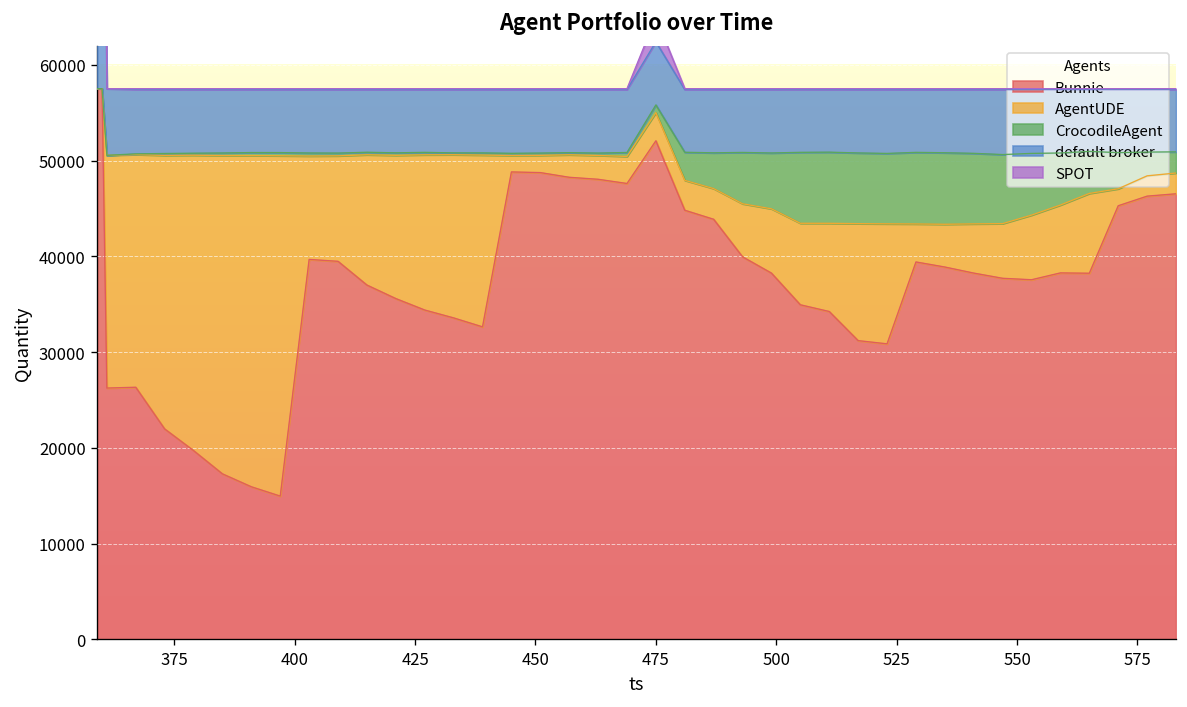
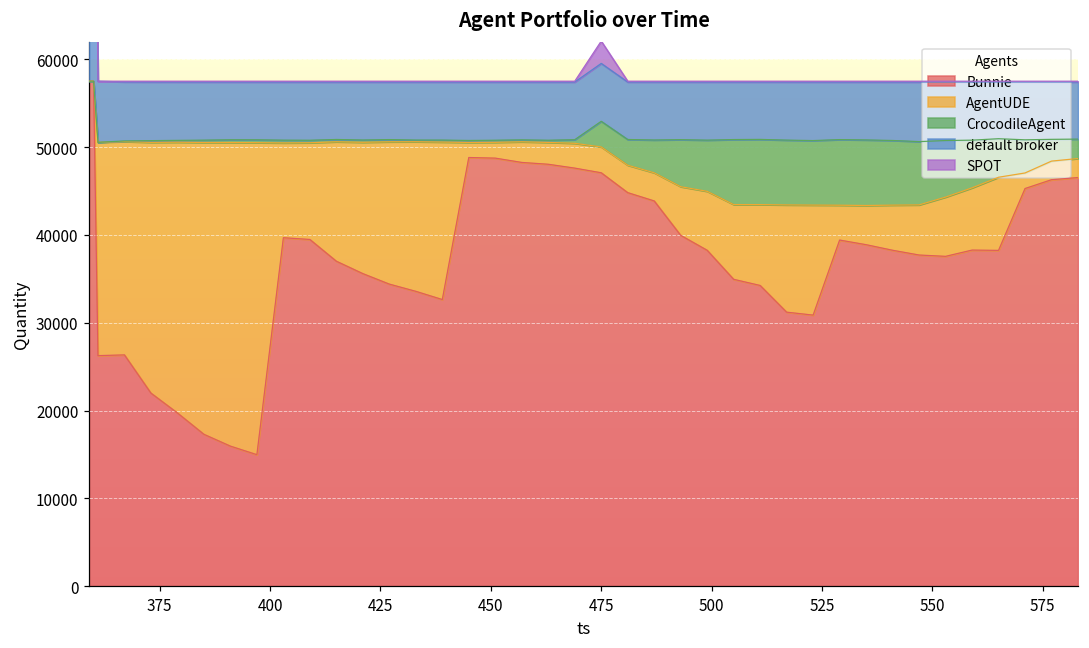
Bunnie, 475: 52000 -> 47000
CrocodileAgent, 475: 1000 -> 3000
